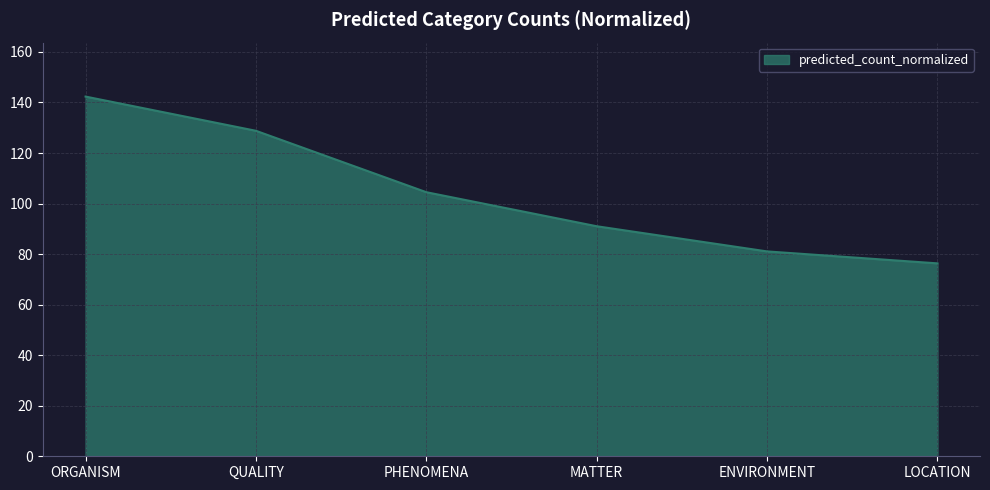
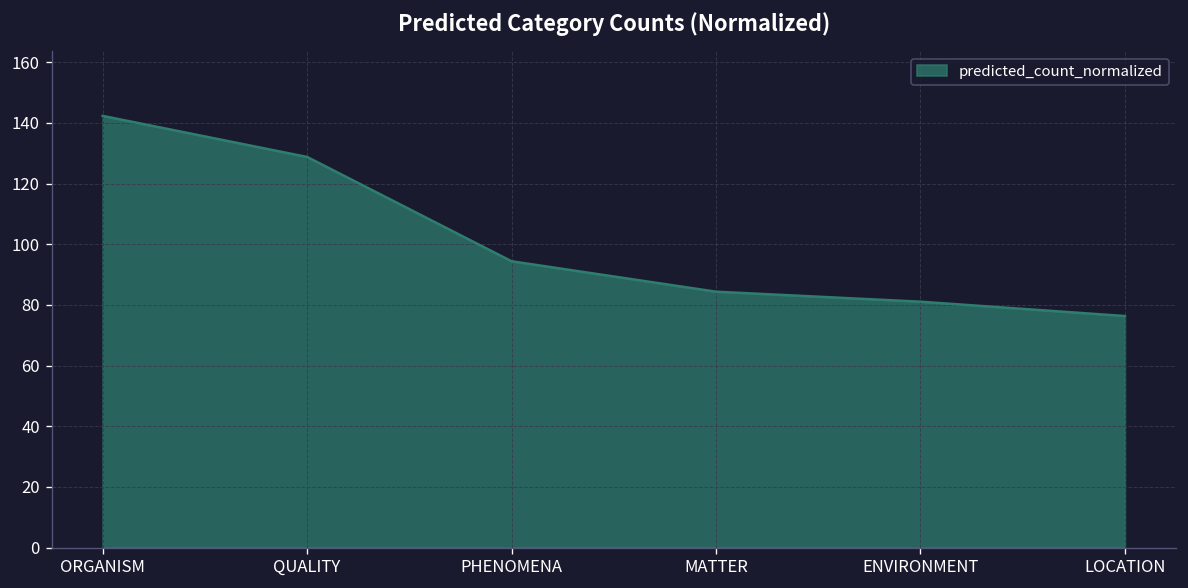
PHENOMENA: 105 -> 94
MATTER: 91 -> 84
